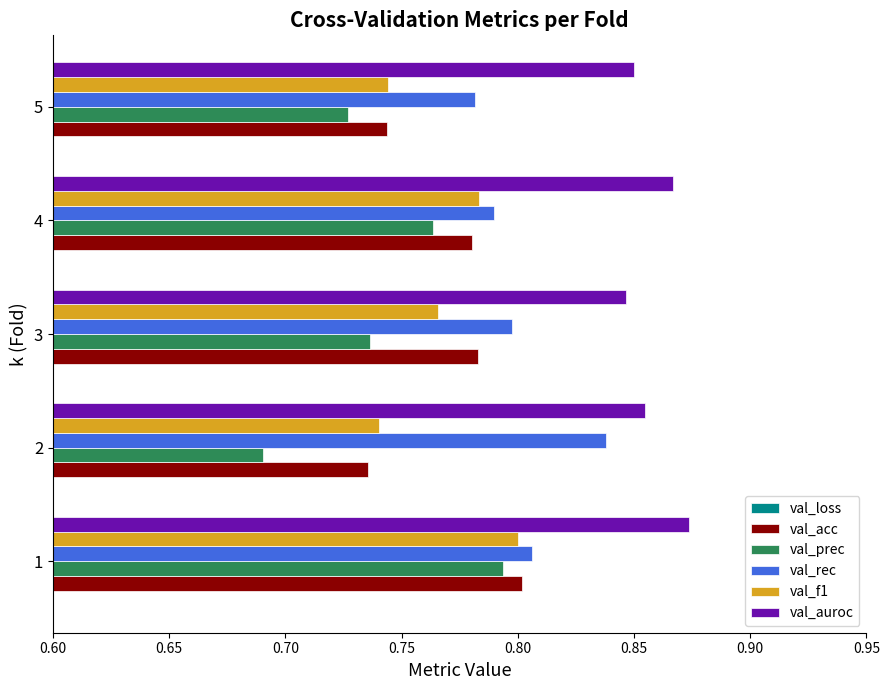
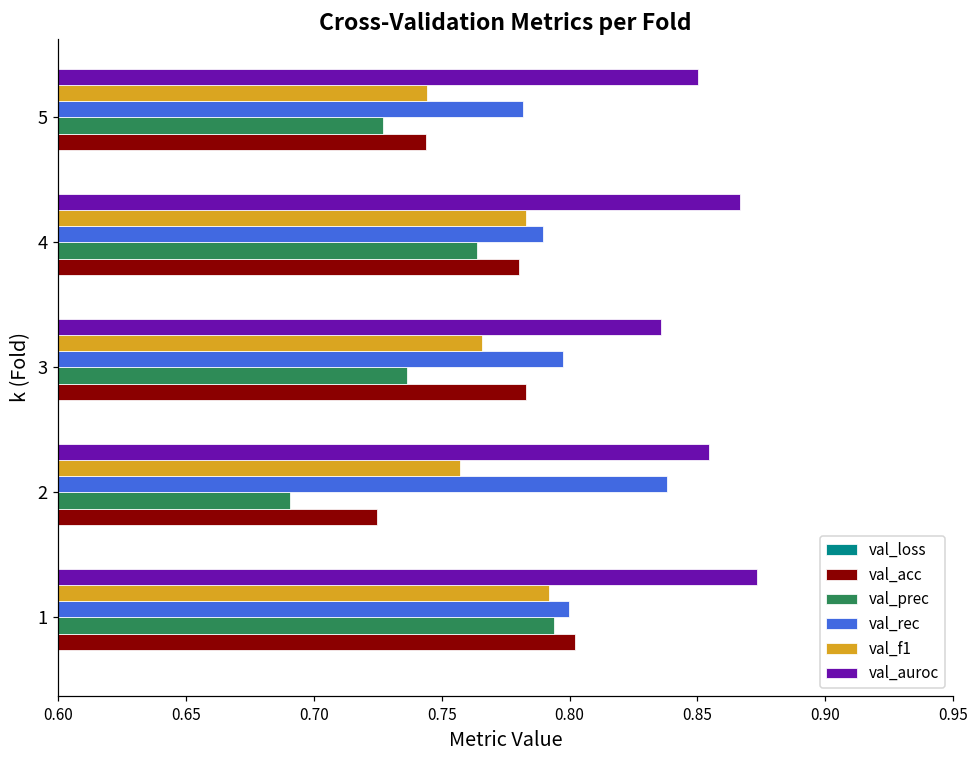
val_auroc, 3: 0.847 -> 0.836
val_f1, 2: 0.741 -> 0.757
val_acc, 2: 0.735 -> 0.725
val_f1, 1: 0.800 -> 0.792
val_rec, 1: 0.806 -> 0.800
